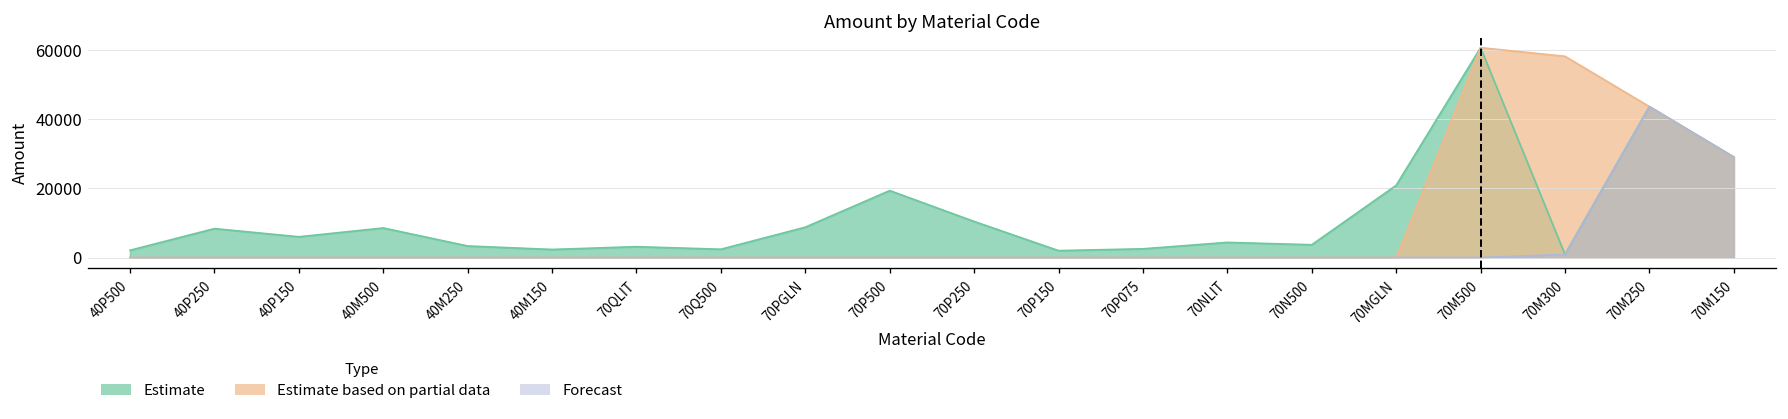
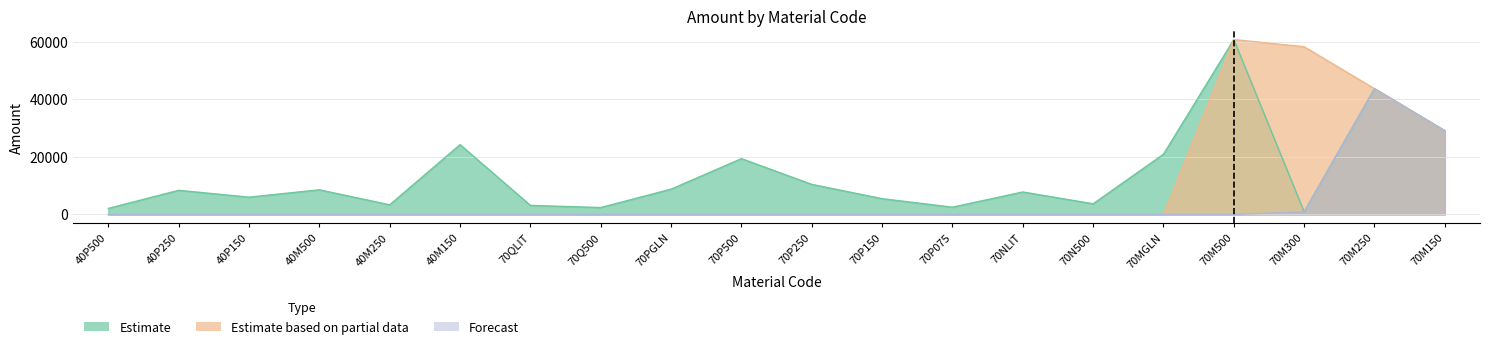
Estimate, 40M150: 2000 -> 24000
Estimate, 70P150: 2000 -> 5000
Estimate, 70NLIT: 4000 -> 8000
